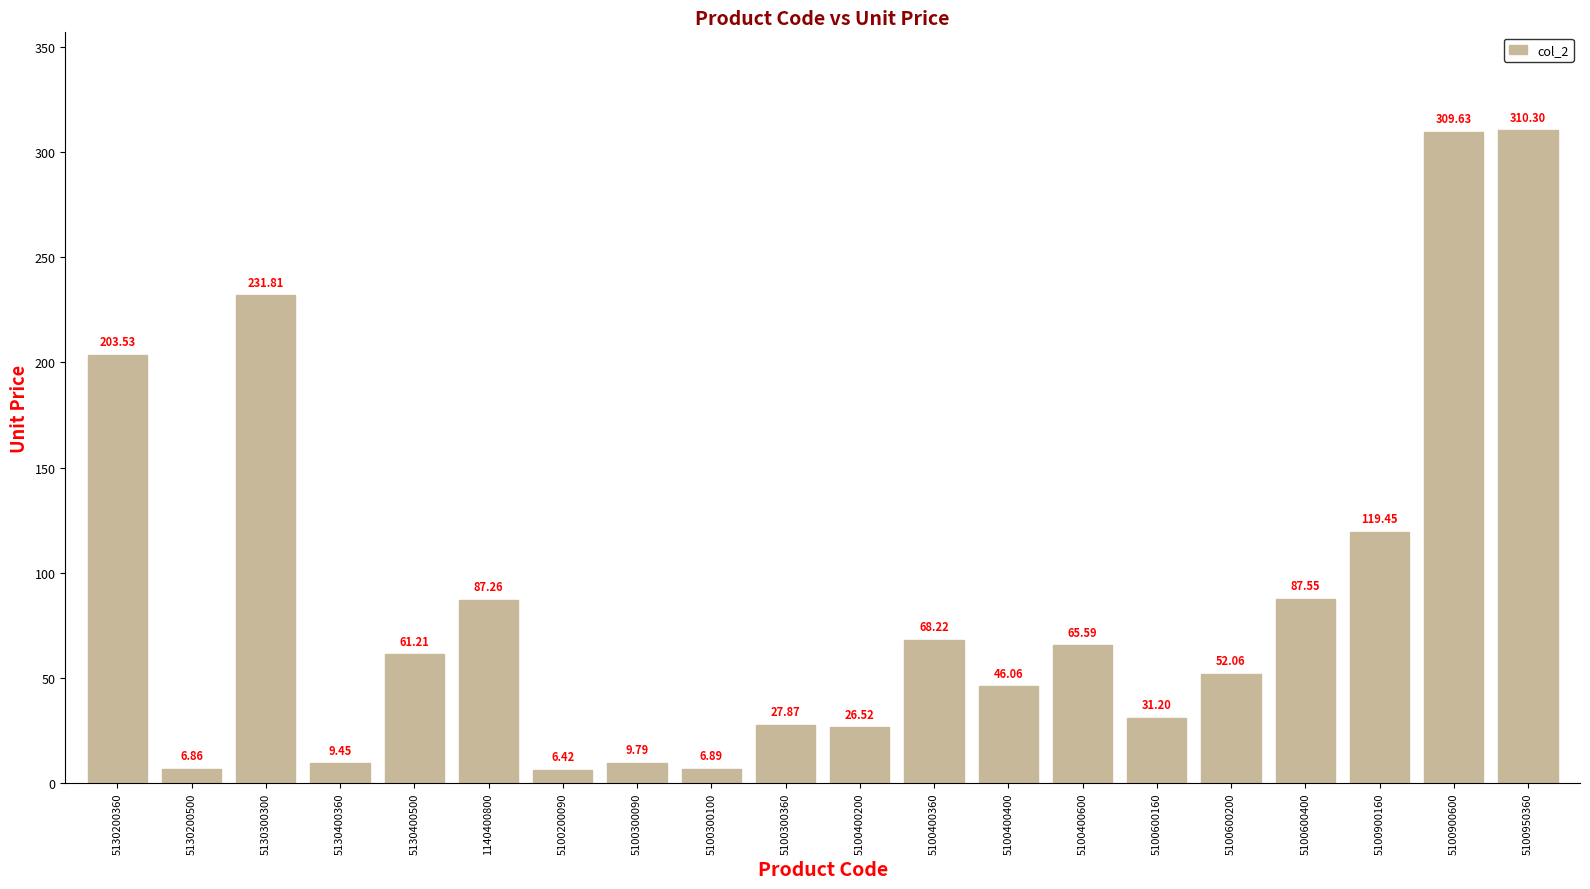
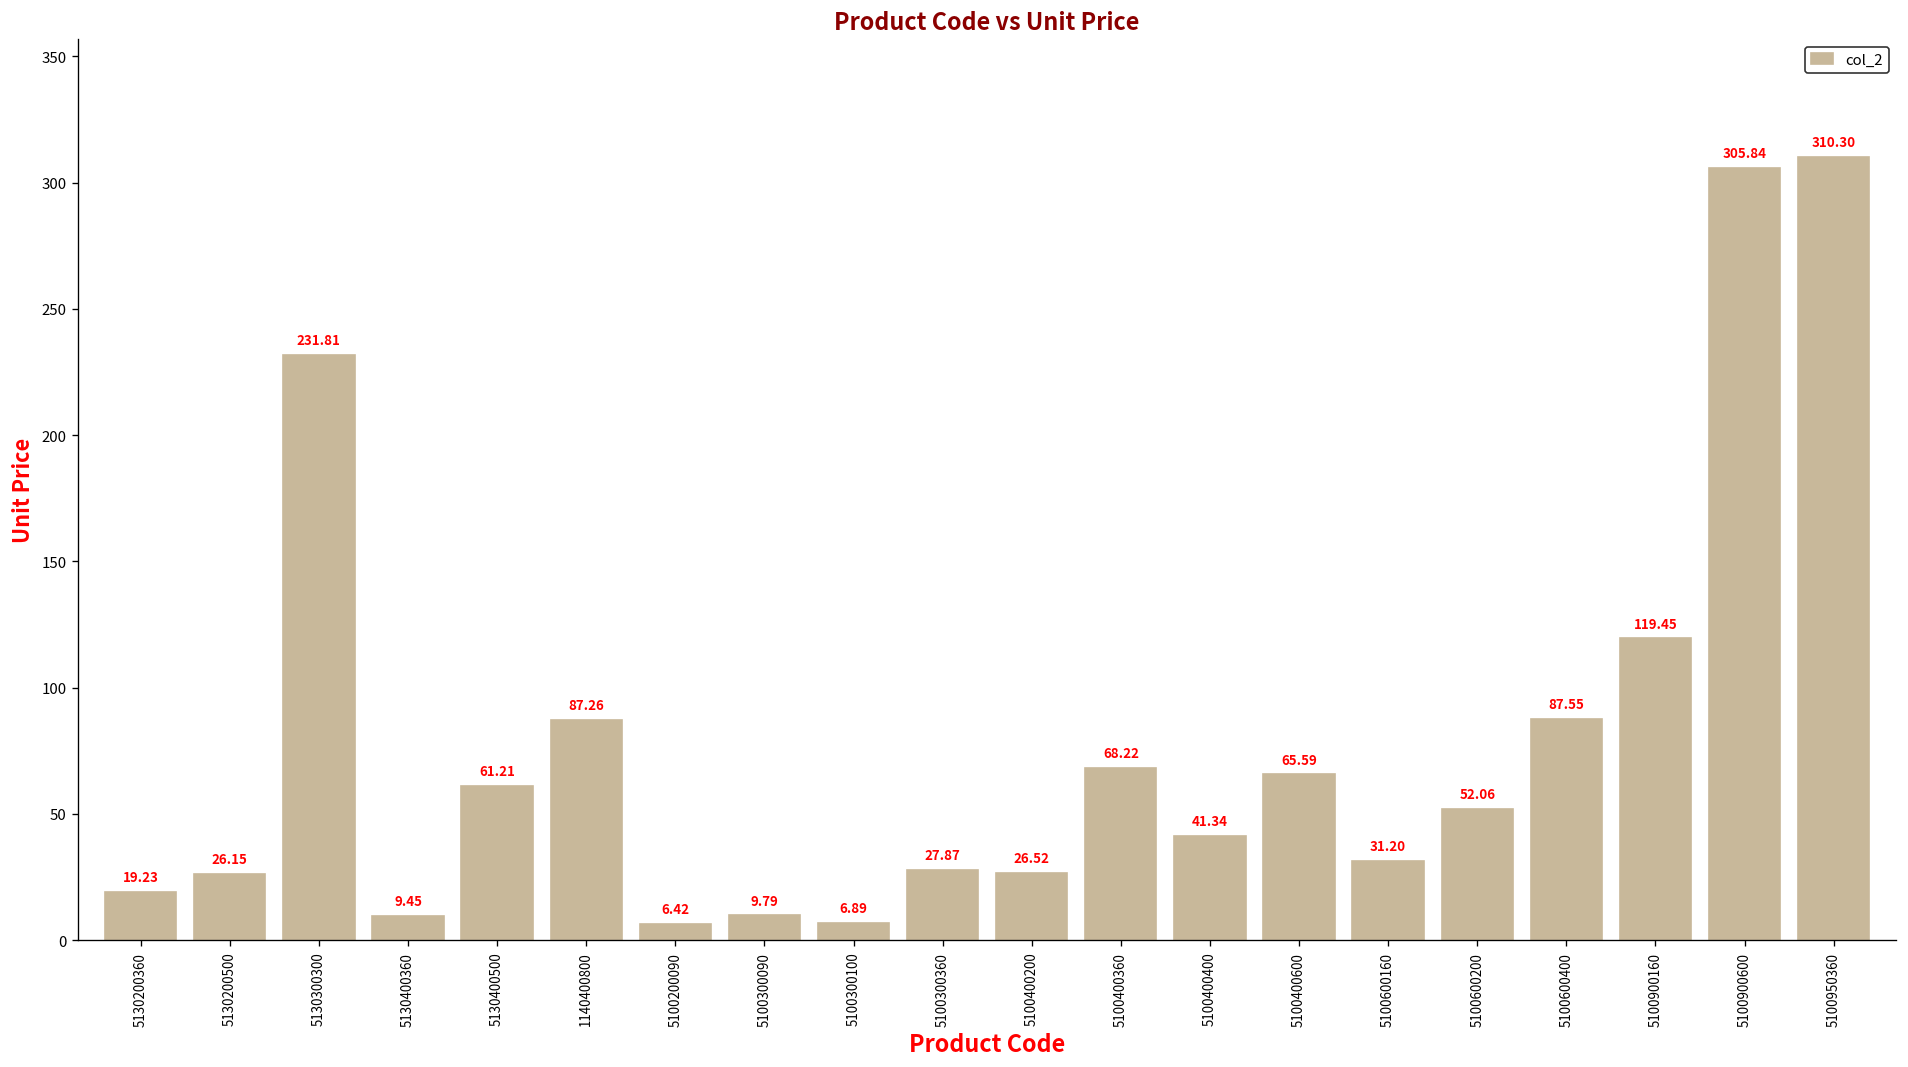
5130200360: 203.53 -> 19.23
5130200500: 6.86 -> 26.15
5100400400: 46.06 -> 41.34
5100900600: 309.63 -> 305.84
